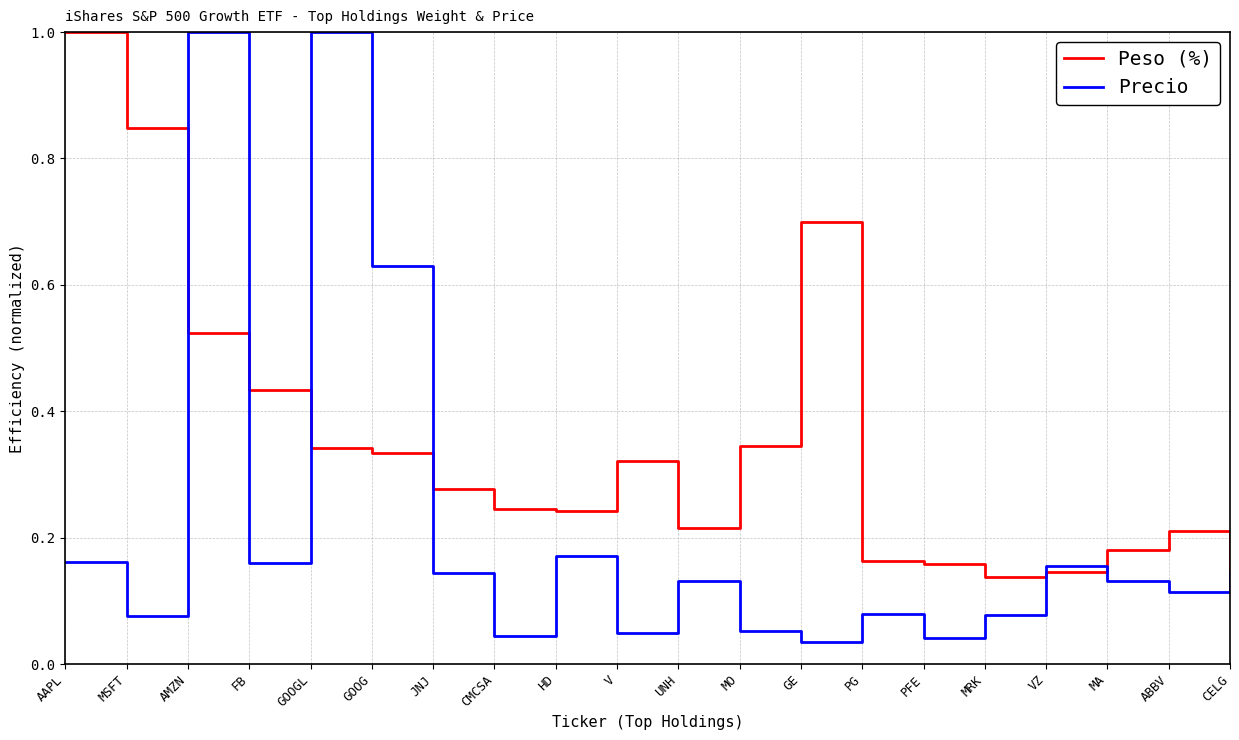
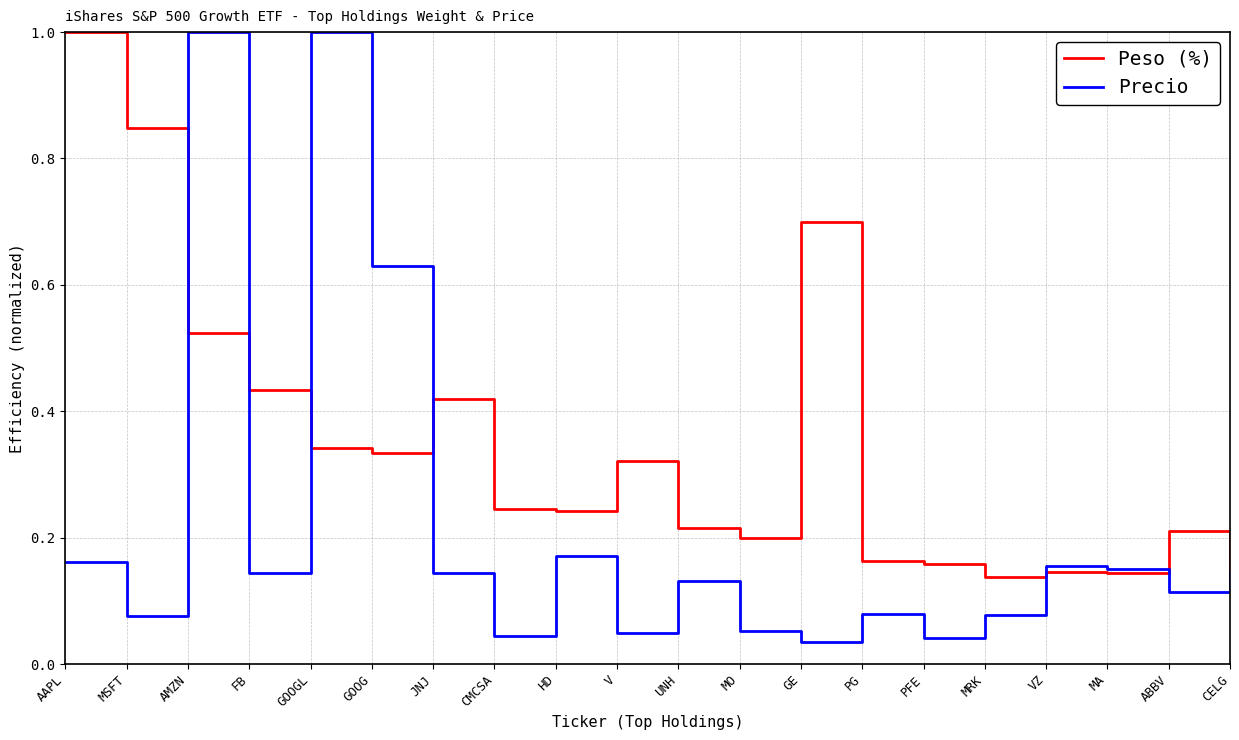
Precio, FB: 0.16 -> 0.14
Peso (%), JNJ: 0.28 -> 0.42
Peso (%), MO: 0.34 -> 0.20
Peso (%), MA: 0.18 -> 0.14
Precio, MA: 0.13 -> 0.15
